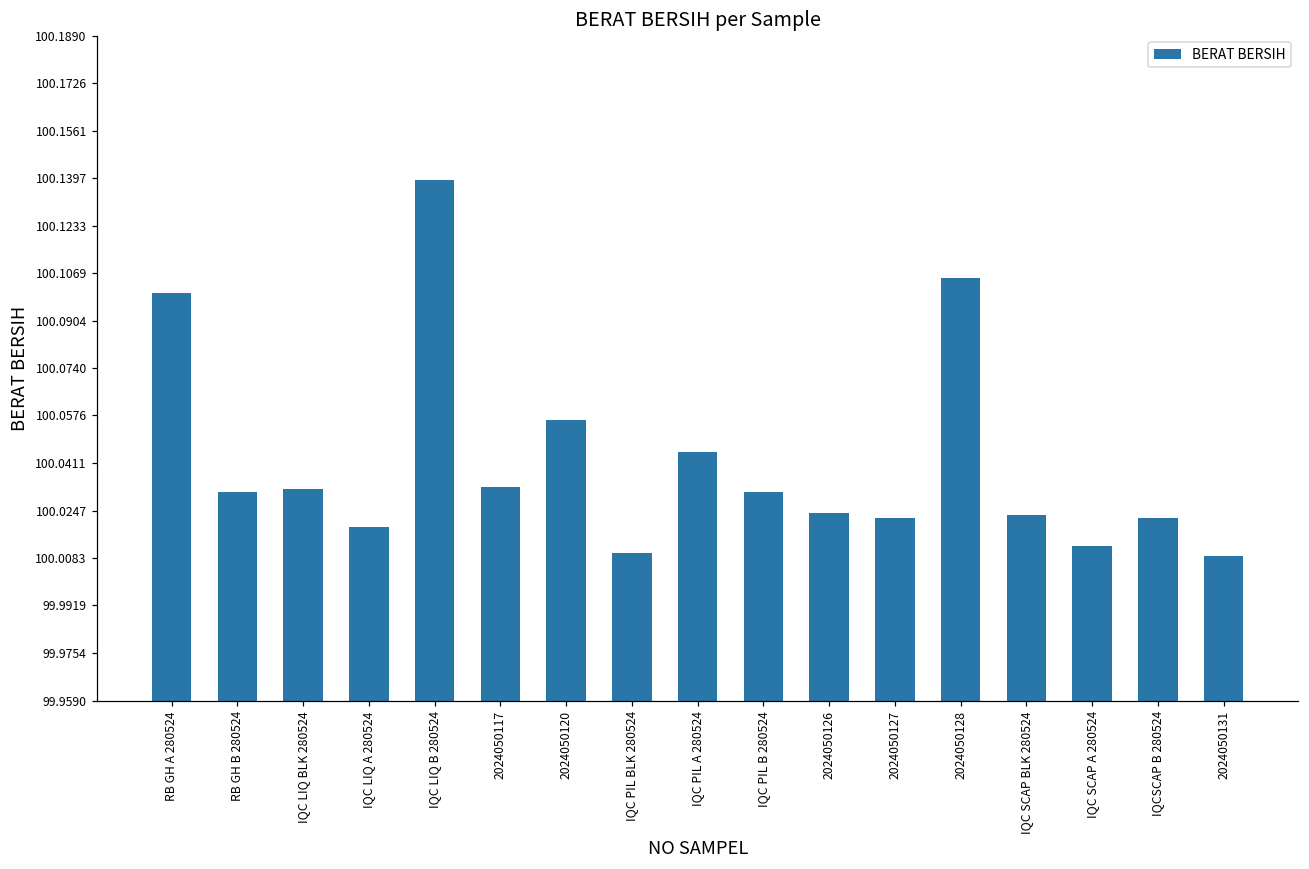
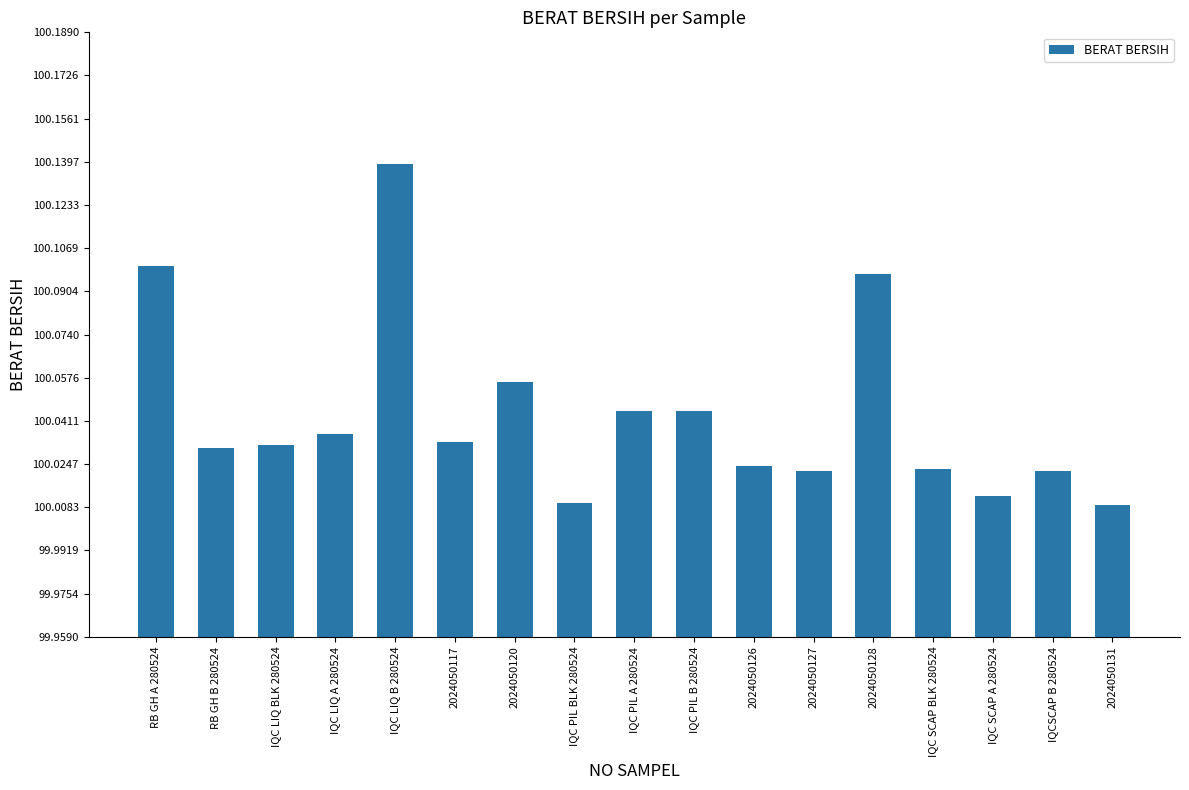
IQC LIQ A 280524: 100.019 -> 100.036
IQC PIL B 280524: 100.031 -> 100.045
2024050128: 100.105 -> 100.097
